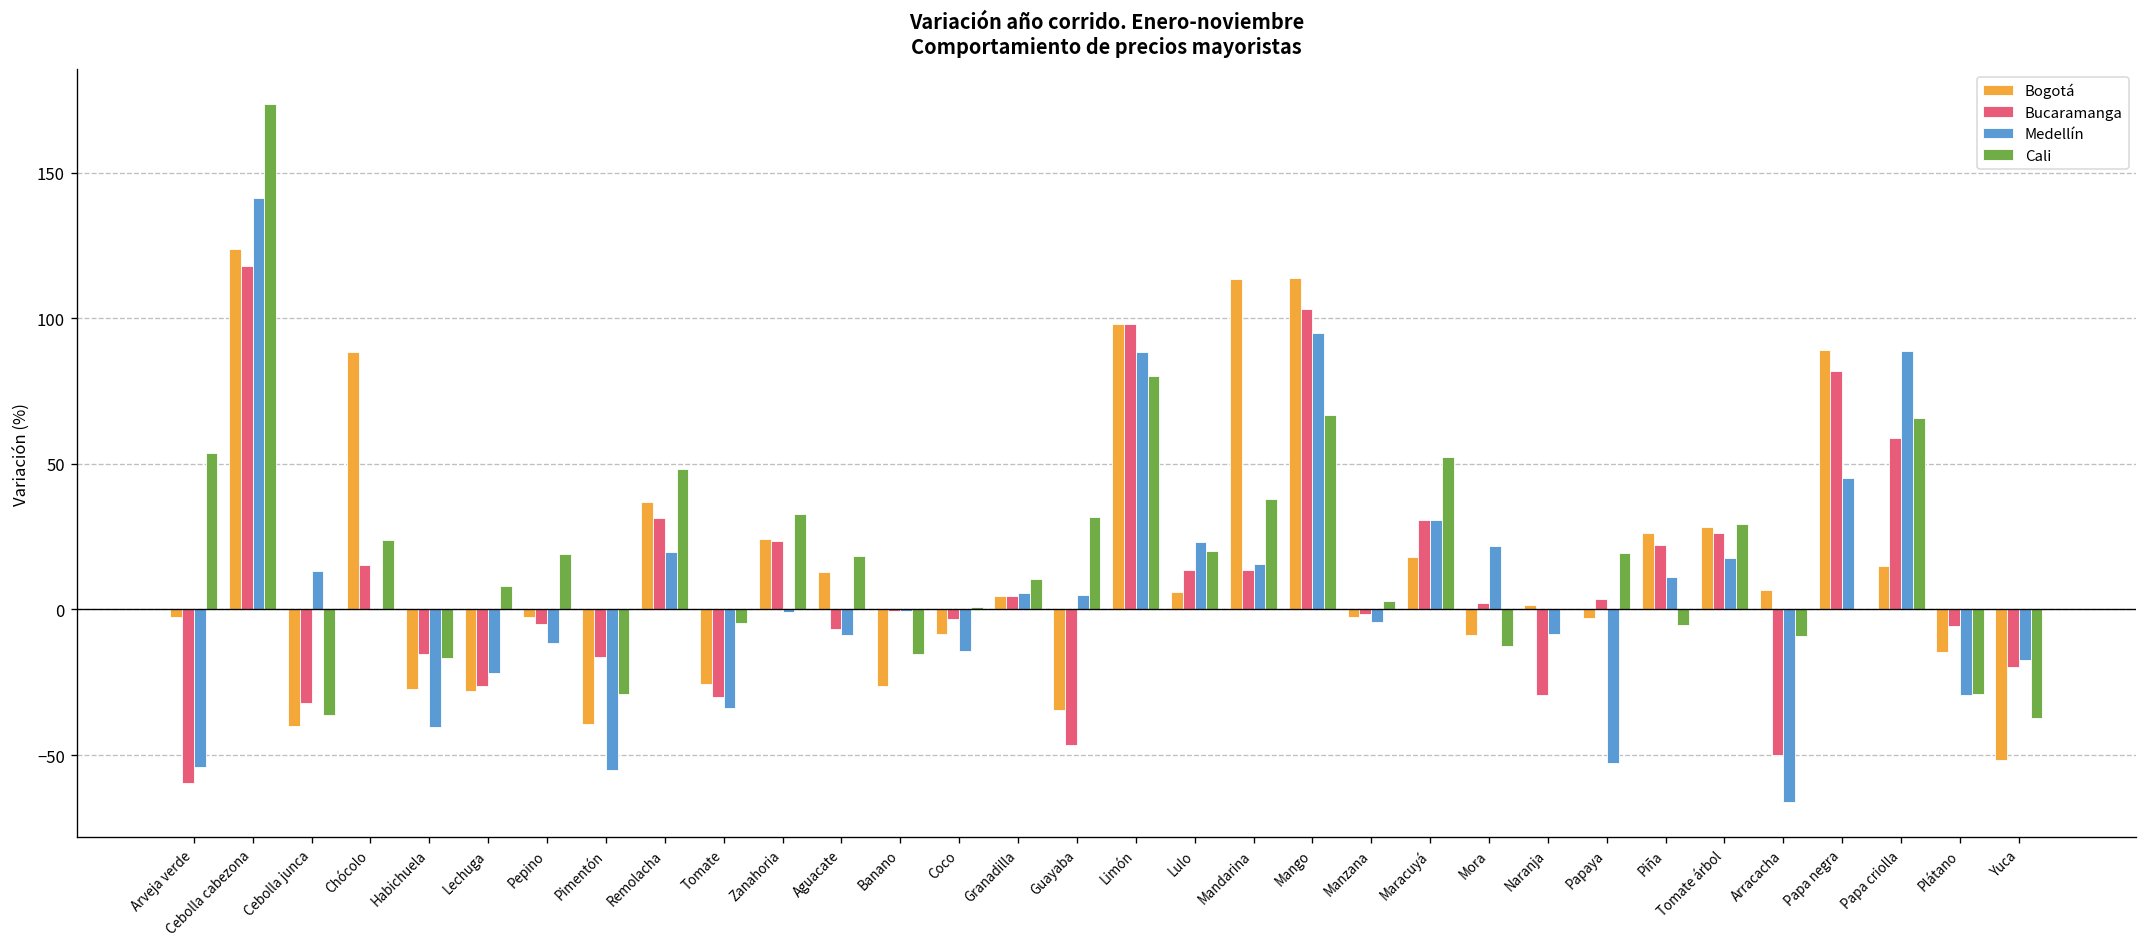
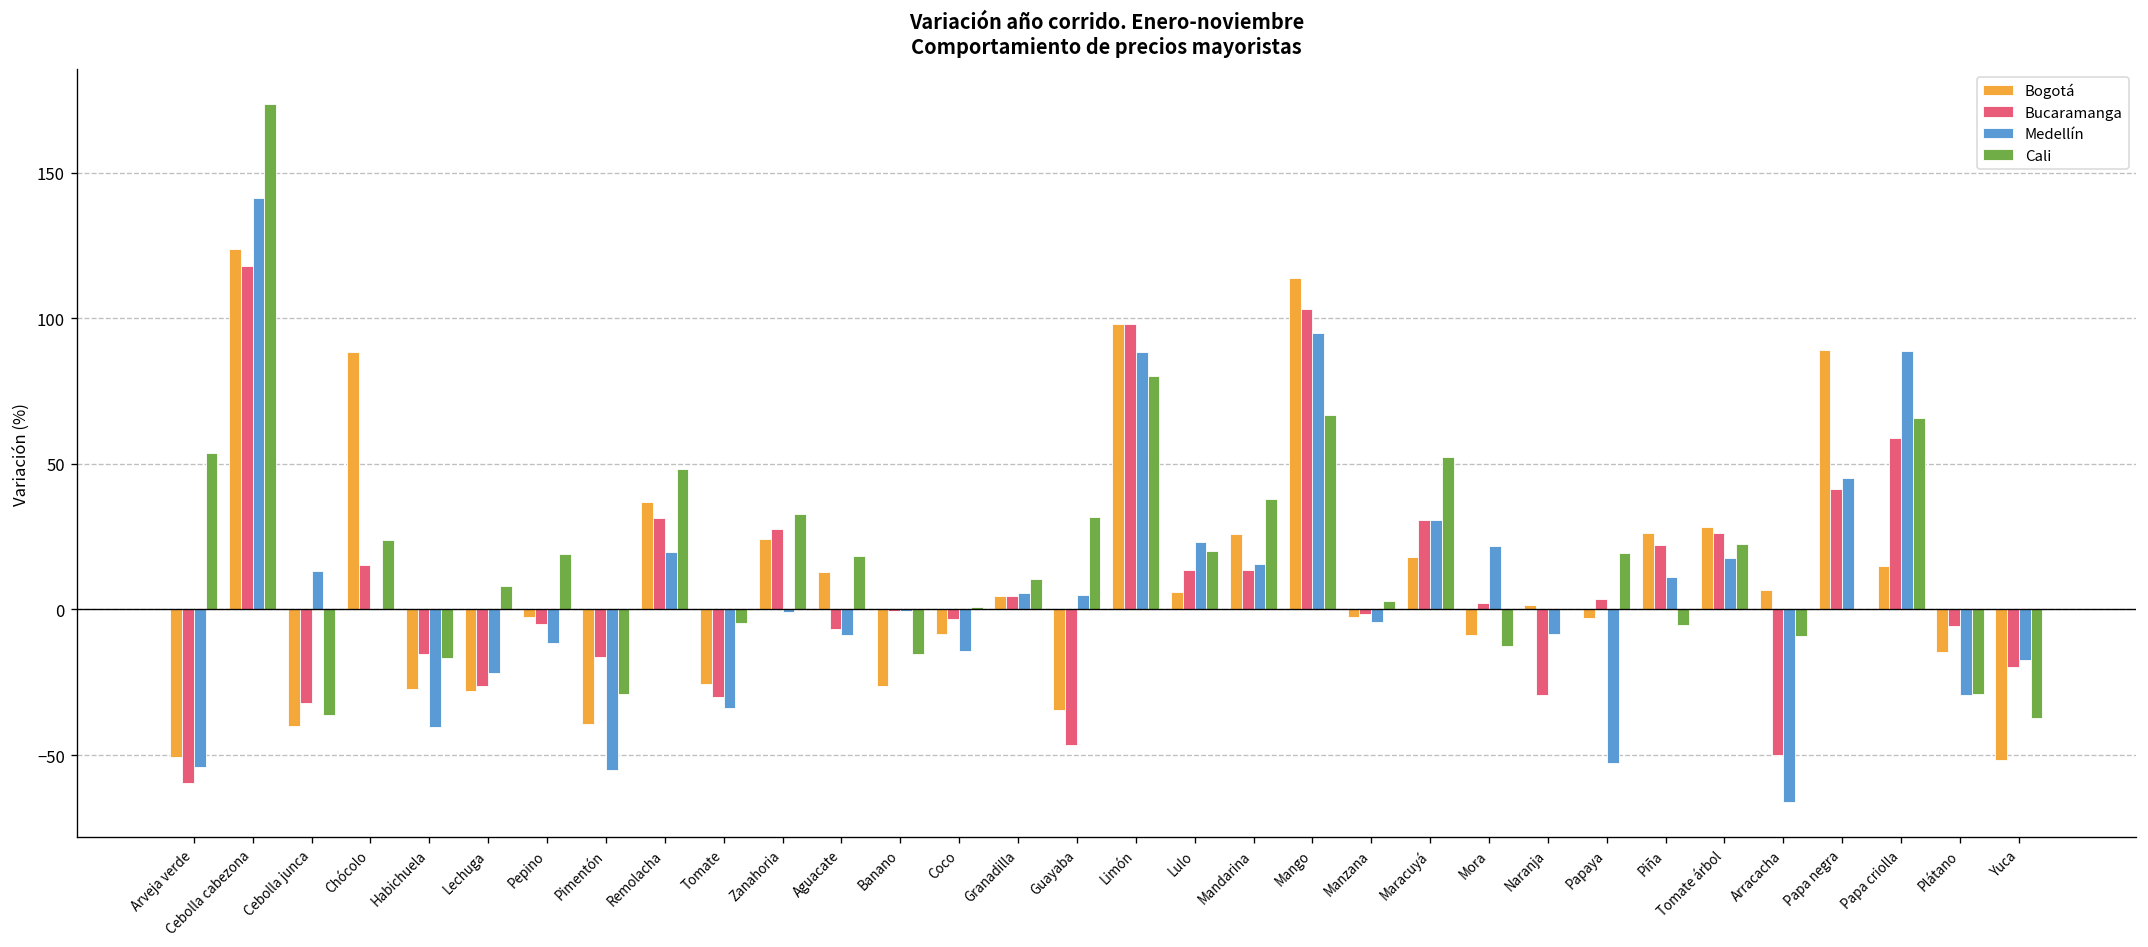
Bogotá, Arveja verde: -3 -> -51
Bucaramanga, Zanahoria: 24 -> 27
Bogotá, Mandarina: 114 -> 26
Cali, Tomate árbol: 29 -> 22
Bucaramanga, Papa negra: 82 -> 41
